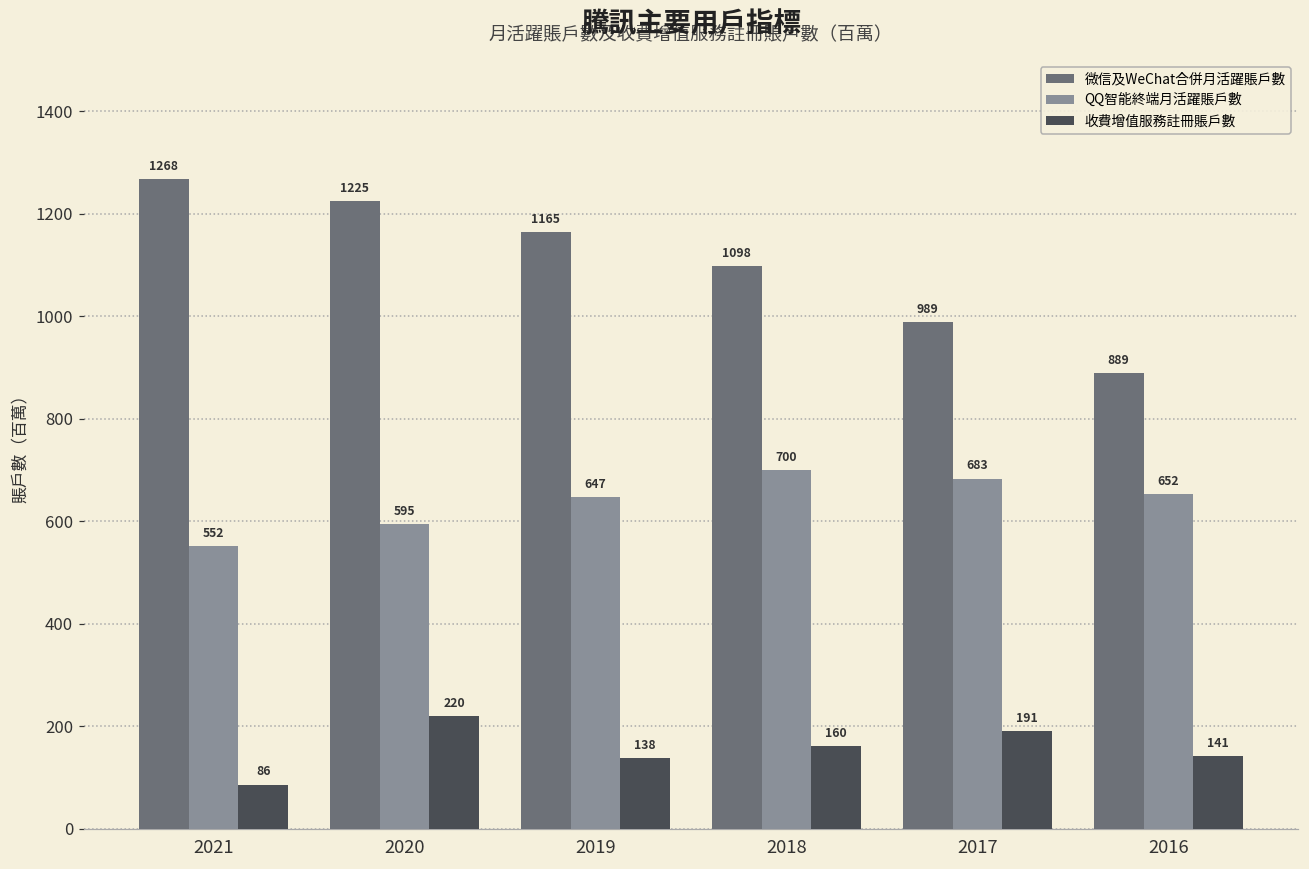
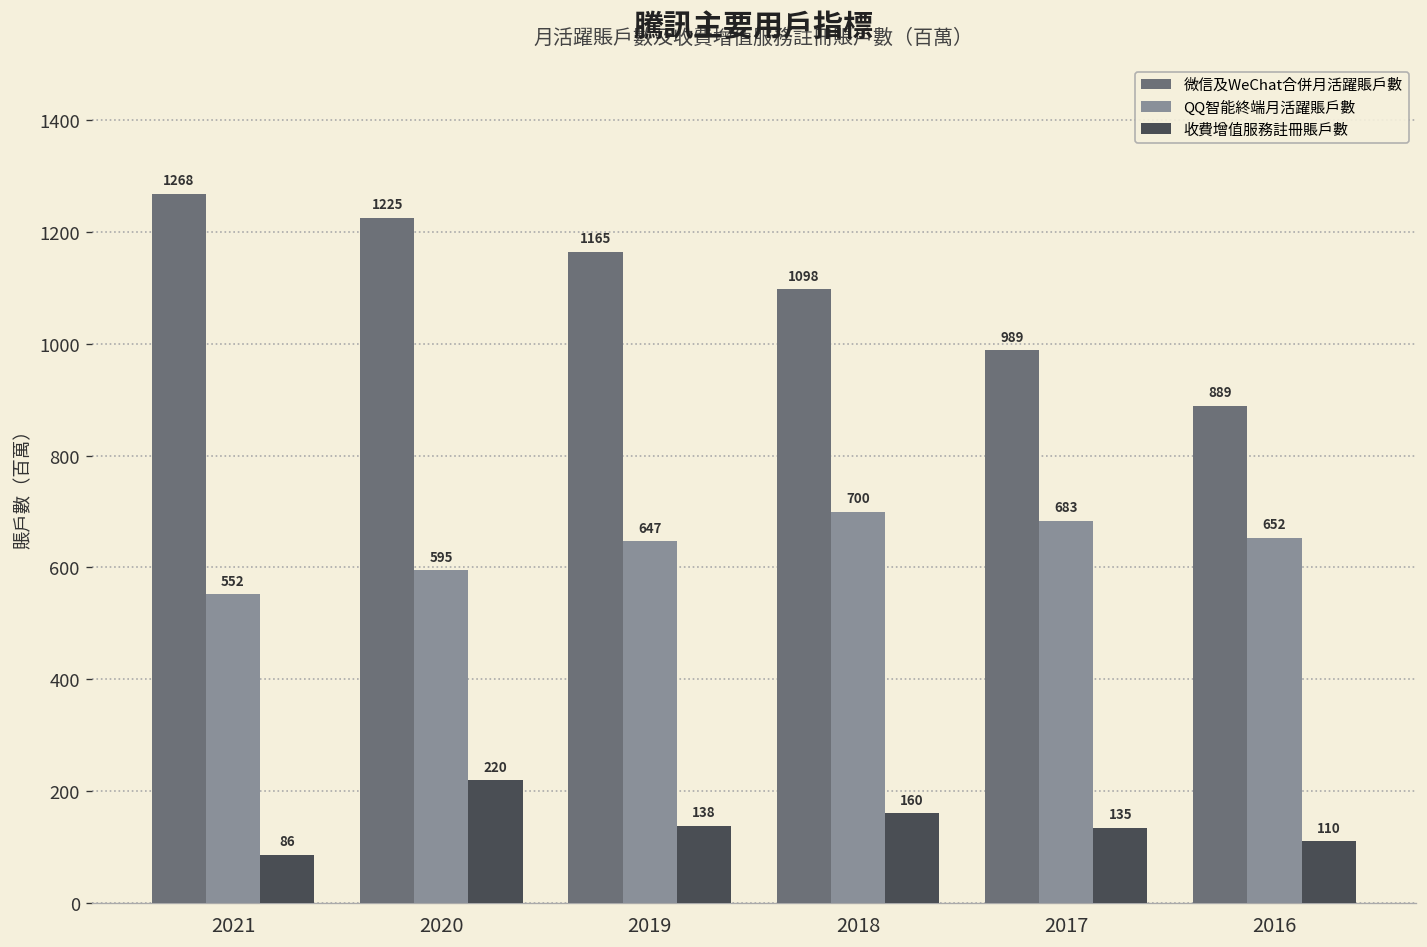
收費增值服務註冊賬戶數, 2017: 191 -> 135
收費增值服務註冊賬戶數, 2016: 141 -> 110
